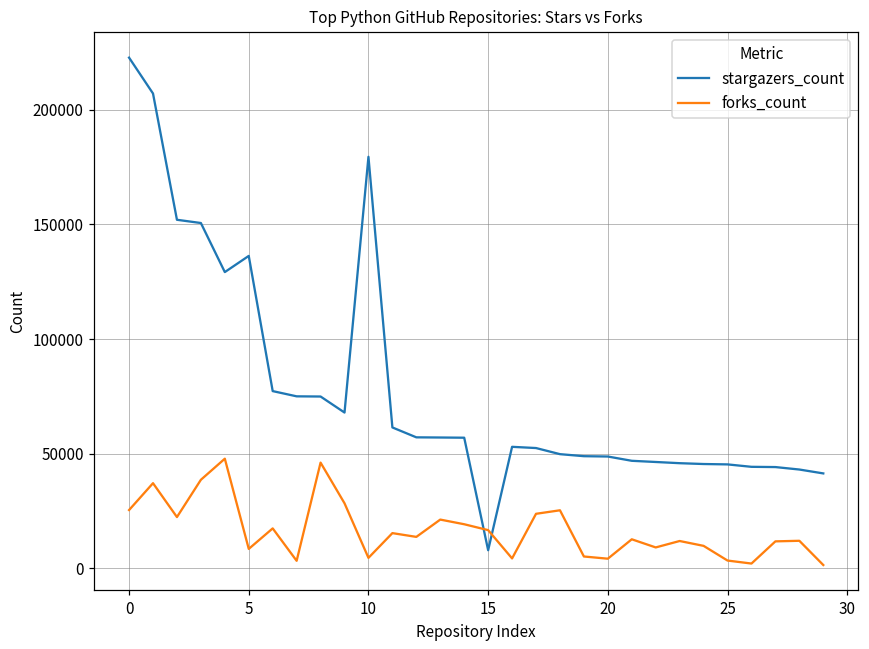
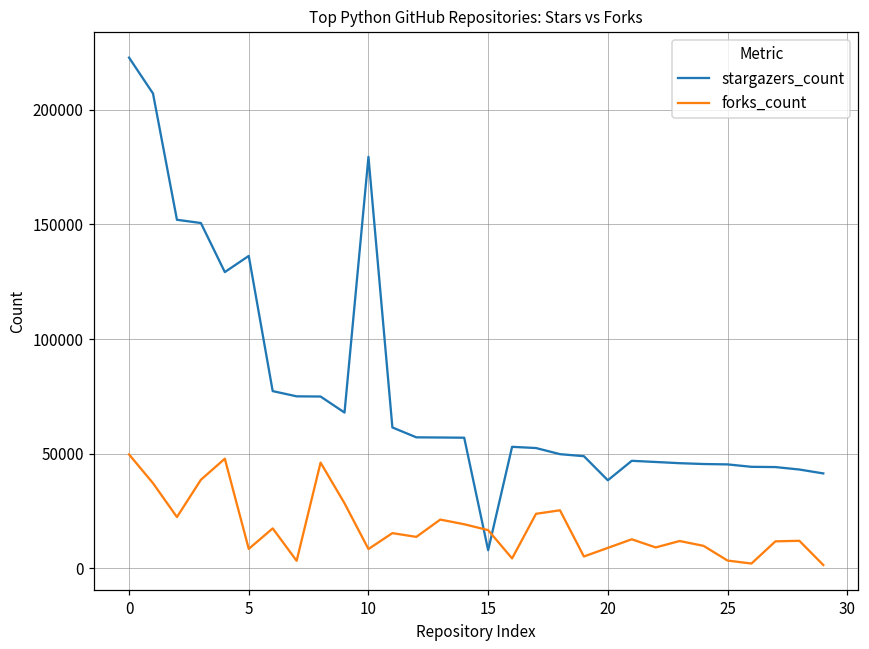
forks_count, 0: 25000 -> 50000
forks_count, 10: 5000 -> 8000
stargazers_count, 20: 49000 -> 38000
forks_count, 20: 4000 -> 9000
